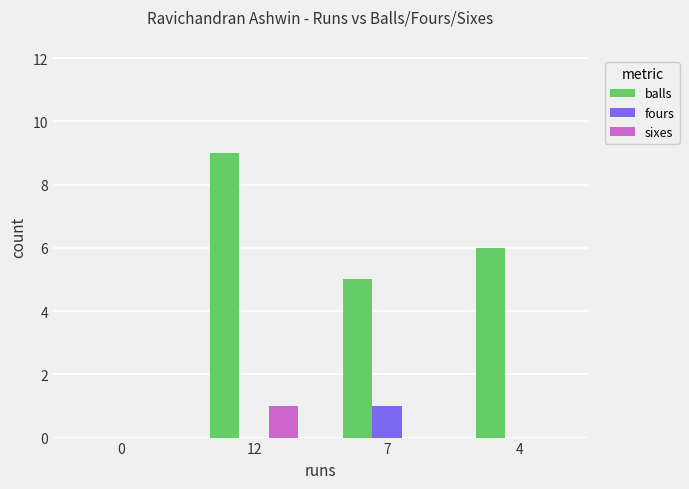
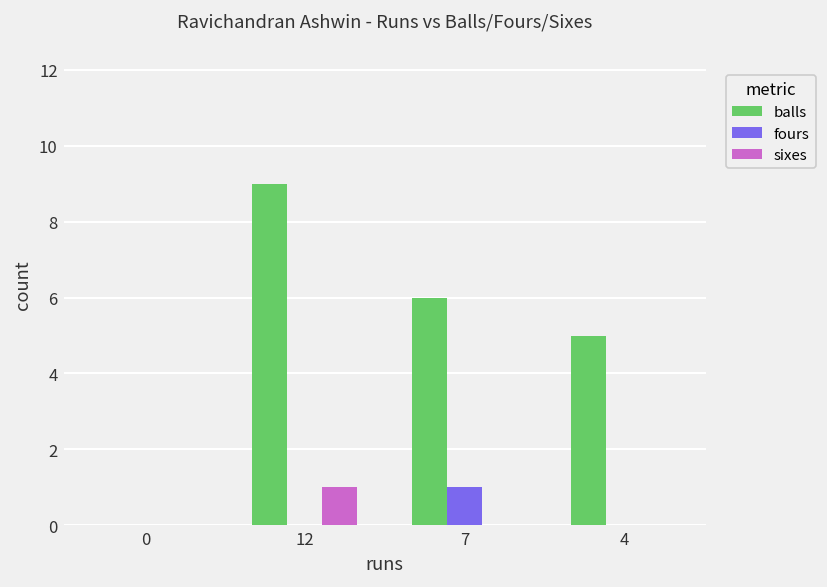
balls, 7: 5 -> 6
balls, 4: 6 -> 5
